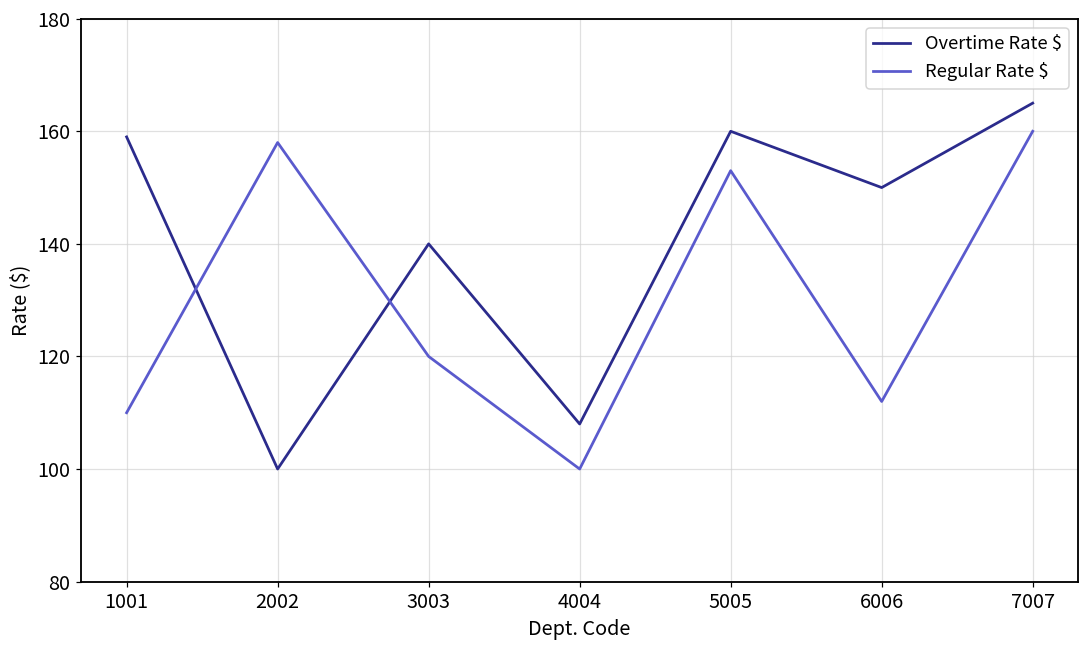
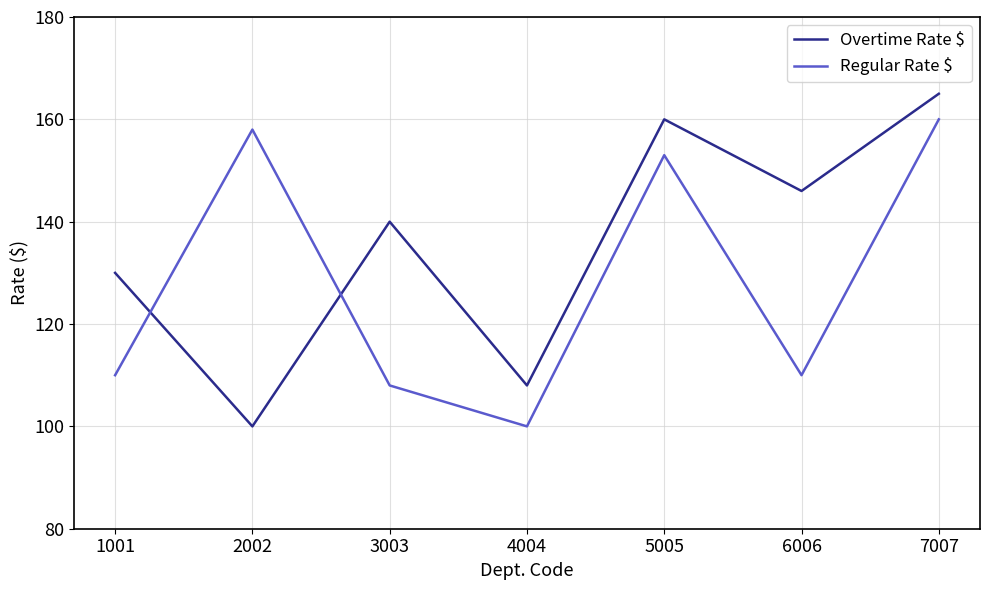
Overtime Rate $, 1001: 159 -> 130
Regular Rate $, 3003: 120 -> 108
Overtime Rate $, 6006: 150 -> 146
Regular Rate $, 6006: 112 -> 110
